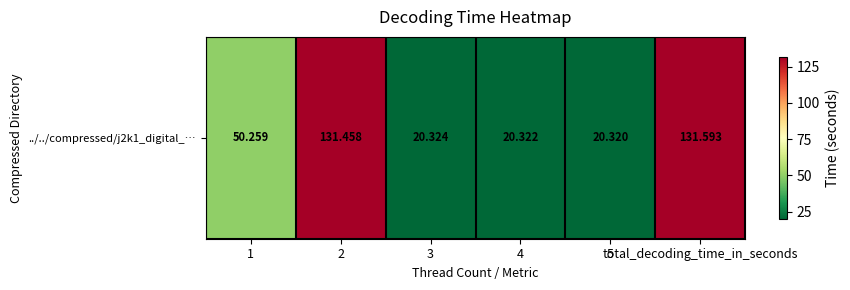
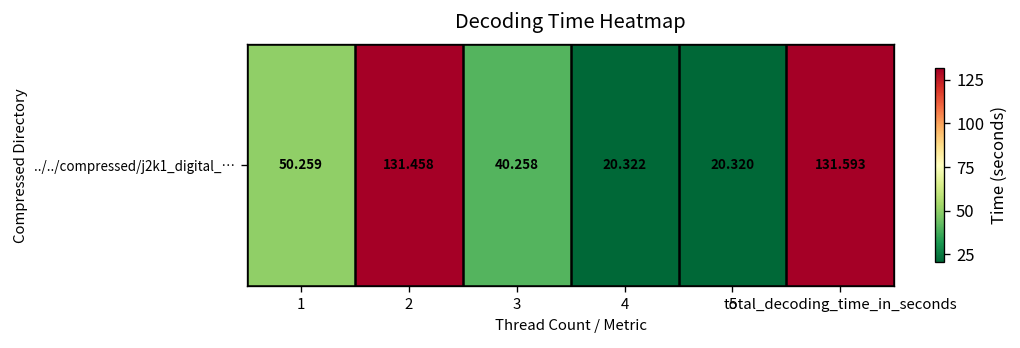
../../compressed/j2k1_digital_…, 3: 20.324 -> 40.258
